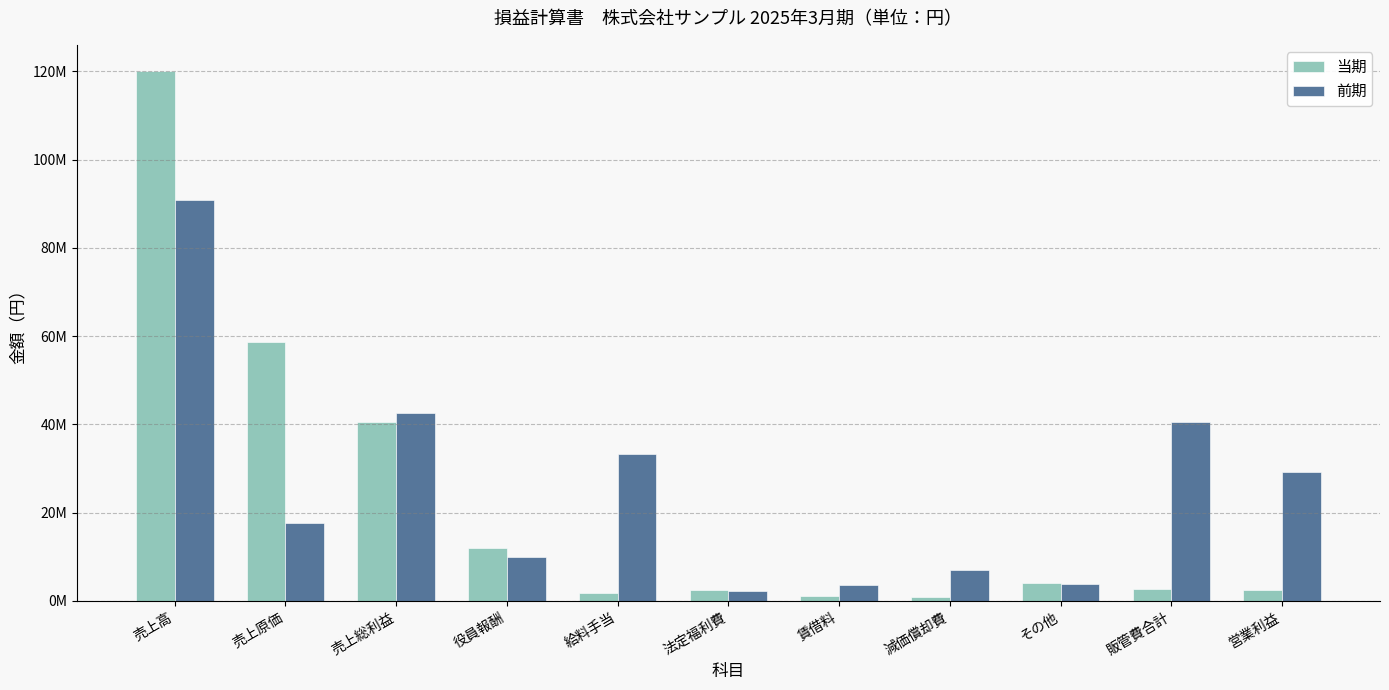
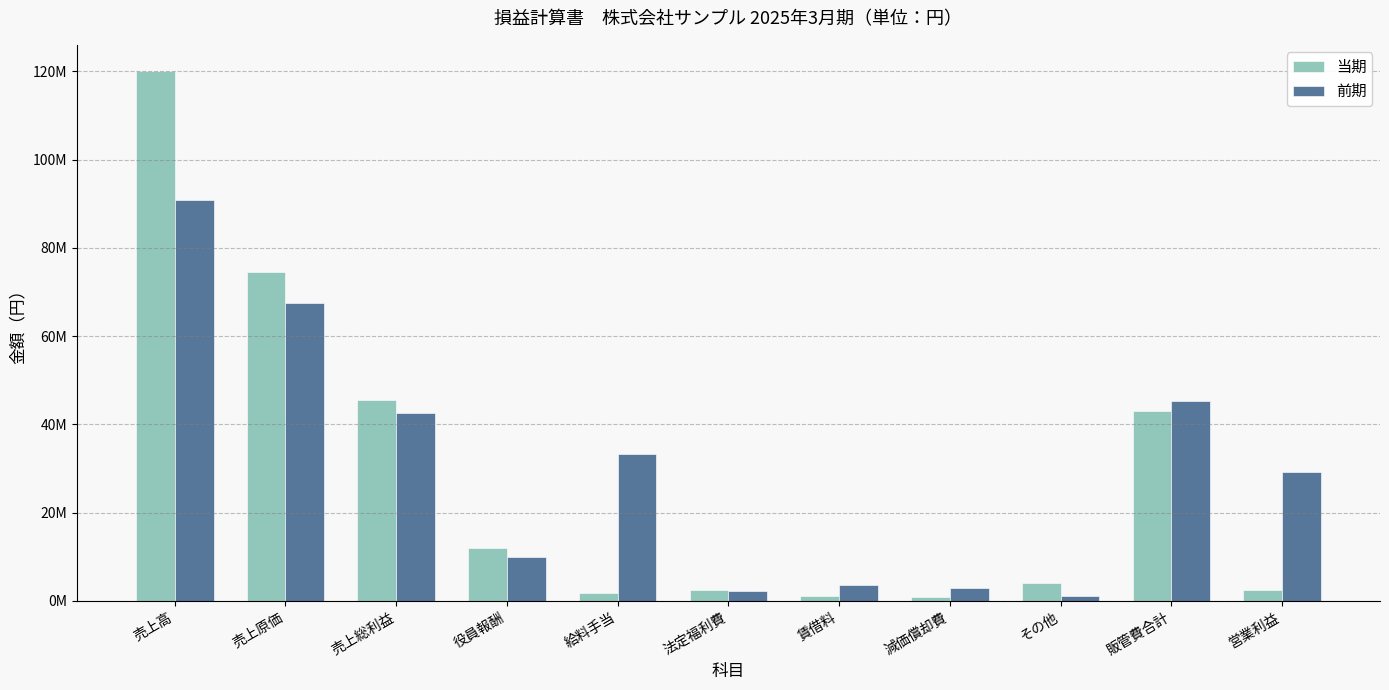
当期, 売上原価: 59000000 -> 75000000
前期, 売上原価: 18000000 -> 68000000
当期, 売上総利益: 41000000 -> 46000000
前期, 減価償却費: 7000000 -> 3000000
前期, その他: 4000000 -> 1000000
当期, 販管費合計: 3000000 -> 43000000
前期, 販管費合計: 41000000 -> 45000000
